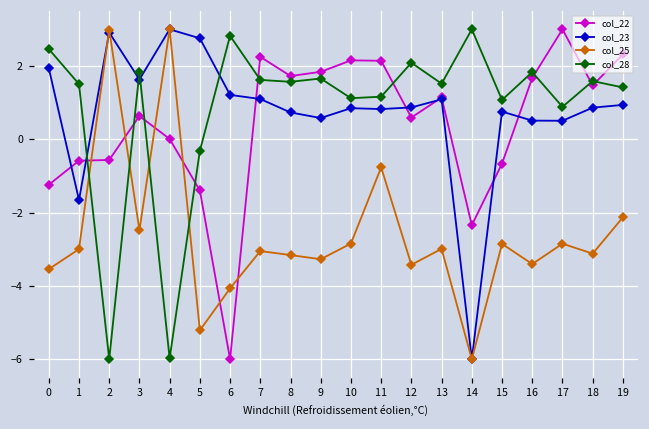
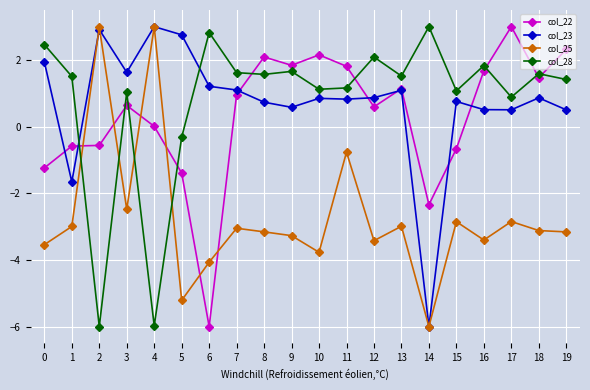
col_28, 3: 1.8 -> 1.0
col_22, 7: 2.3 -> 1.0
col_22, 8: 1.7 -> 2.1
col_25, 10: -2.8 -> -3.8
col_22, 11: 2.1 -> 1.8
col_23, 19: 0.9 -> 0.5
col_25, 19: -2.1 -> -3.2
